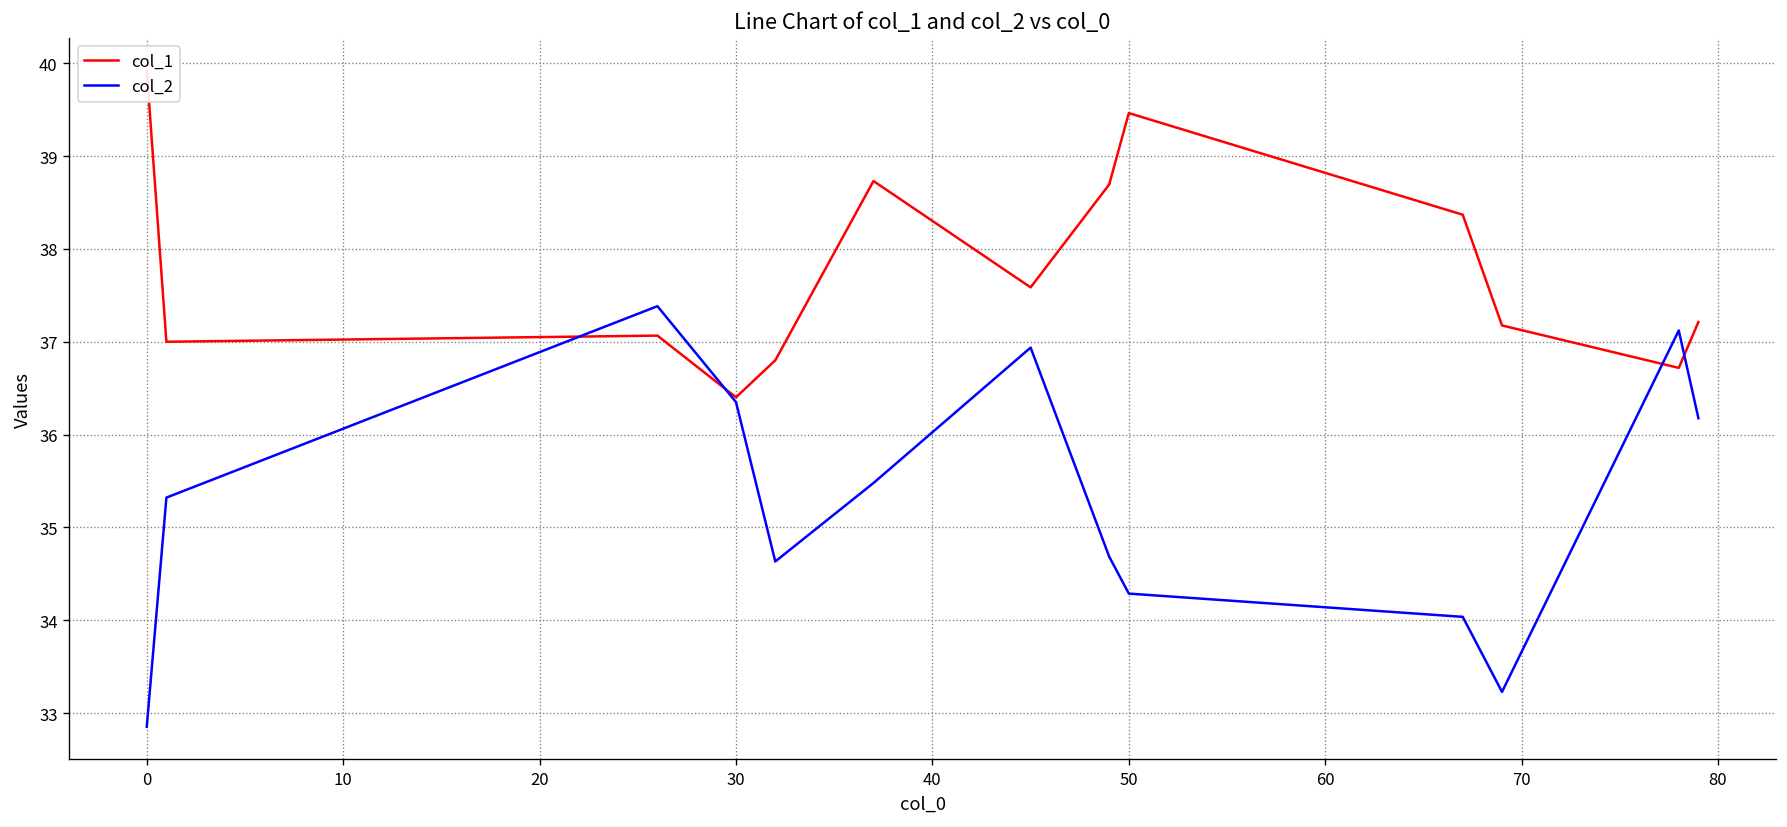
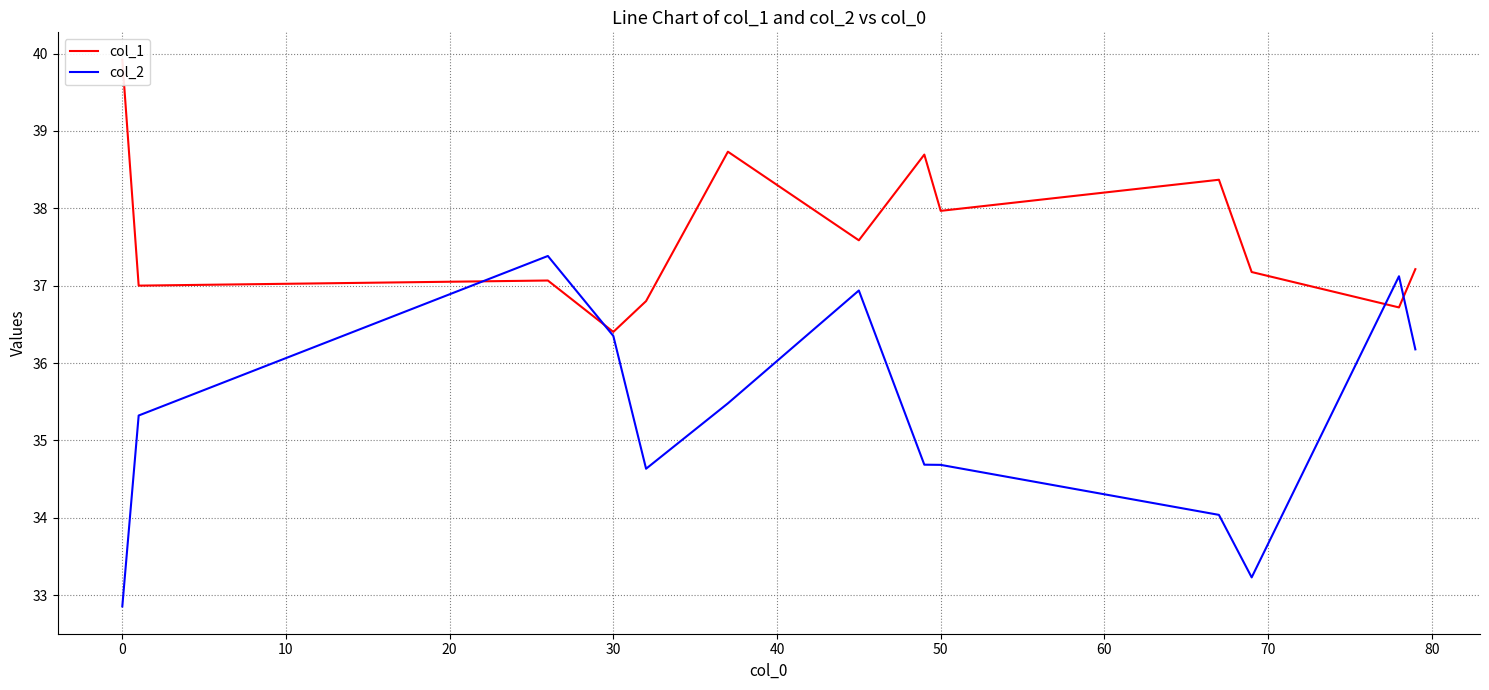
col_1, 50: 39.5 -> 38.0
col_2, 50: 34.3 -> 34.7
